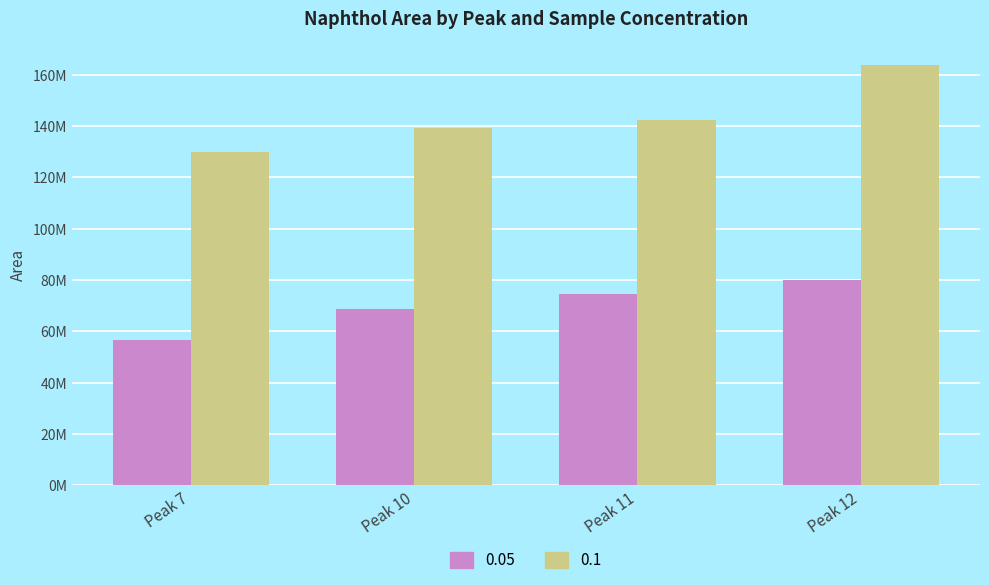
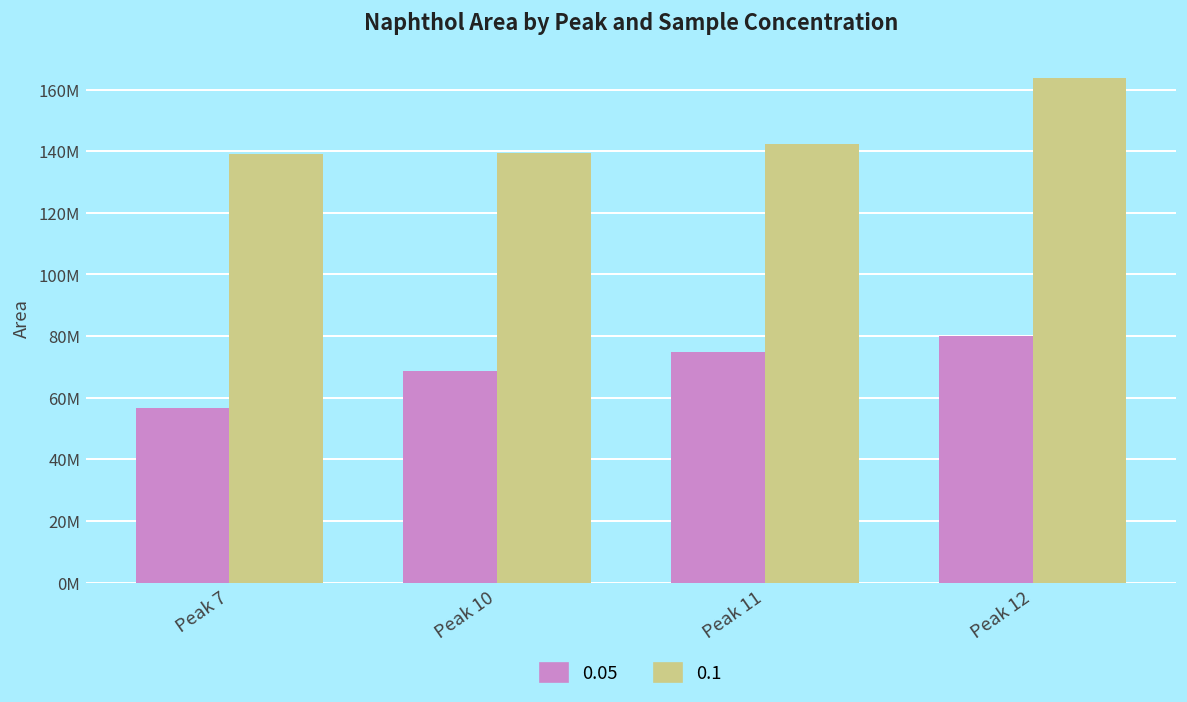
0.1, Peak 7: 130000000 -> 139000000
